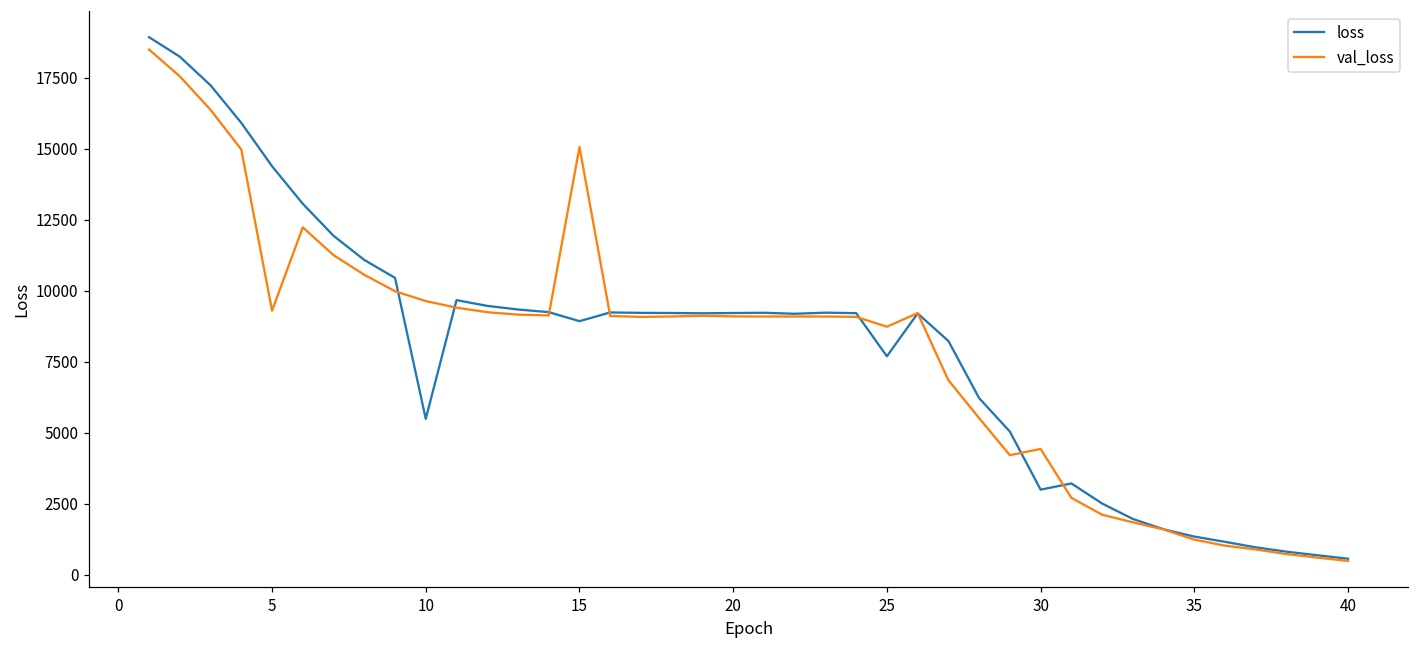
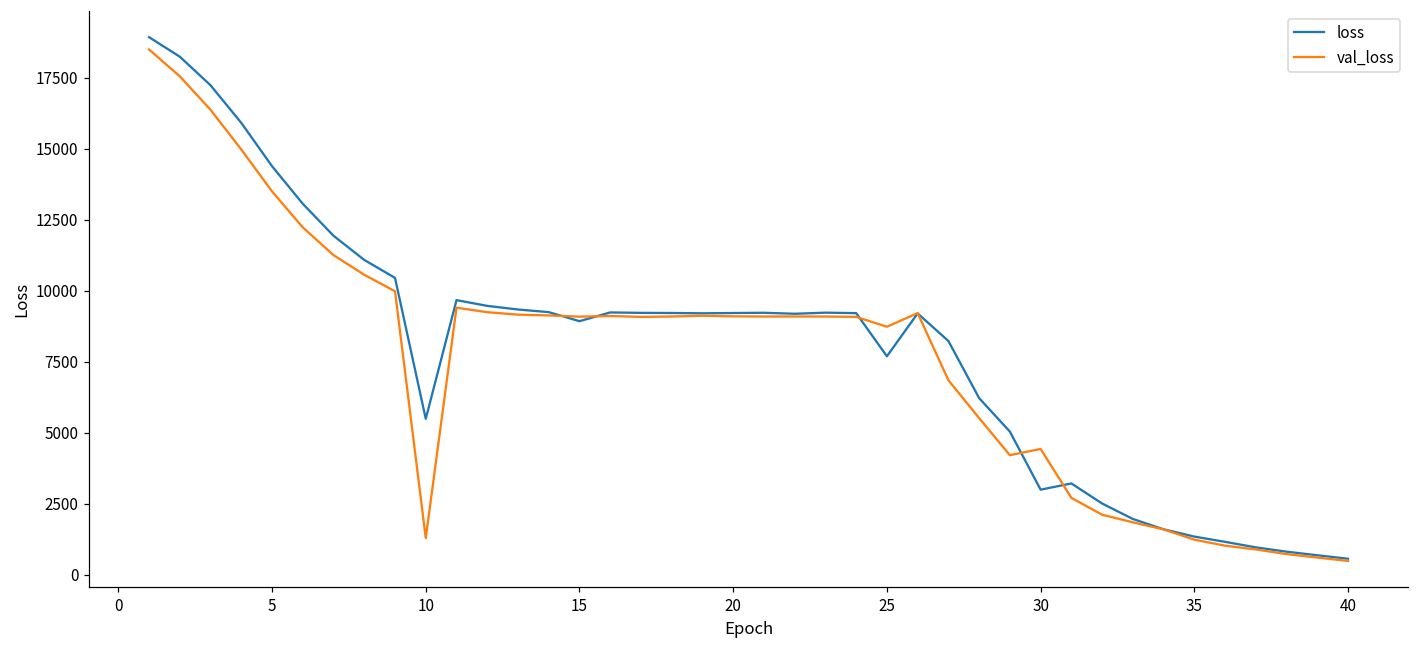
val_loss, 5: 9300 -> 13500
val_loss, 10: 9600 -> 1300
val_loss, 15: 15100 -> 9100
